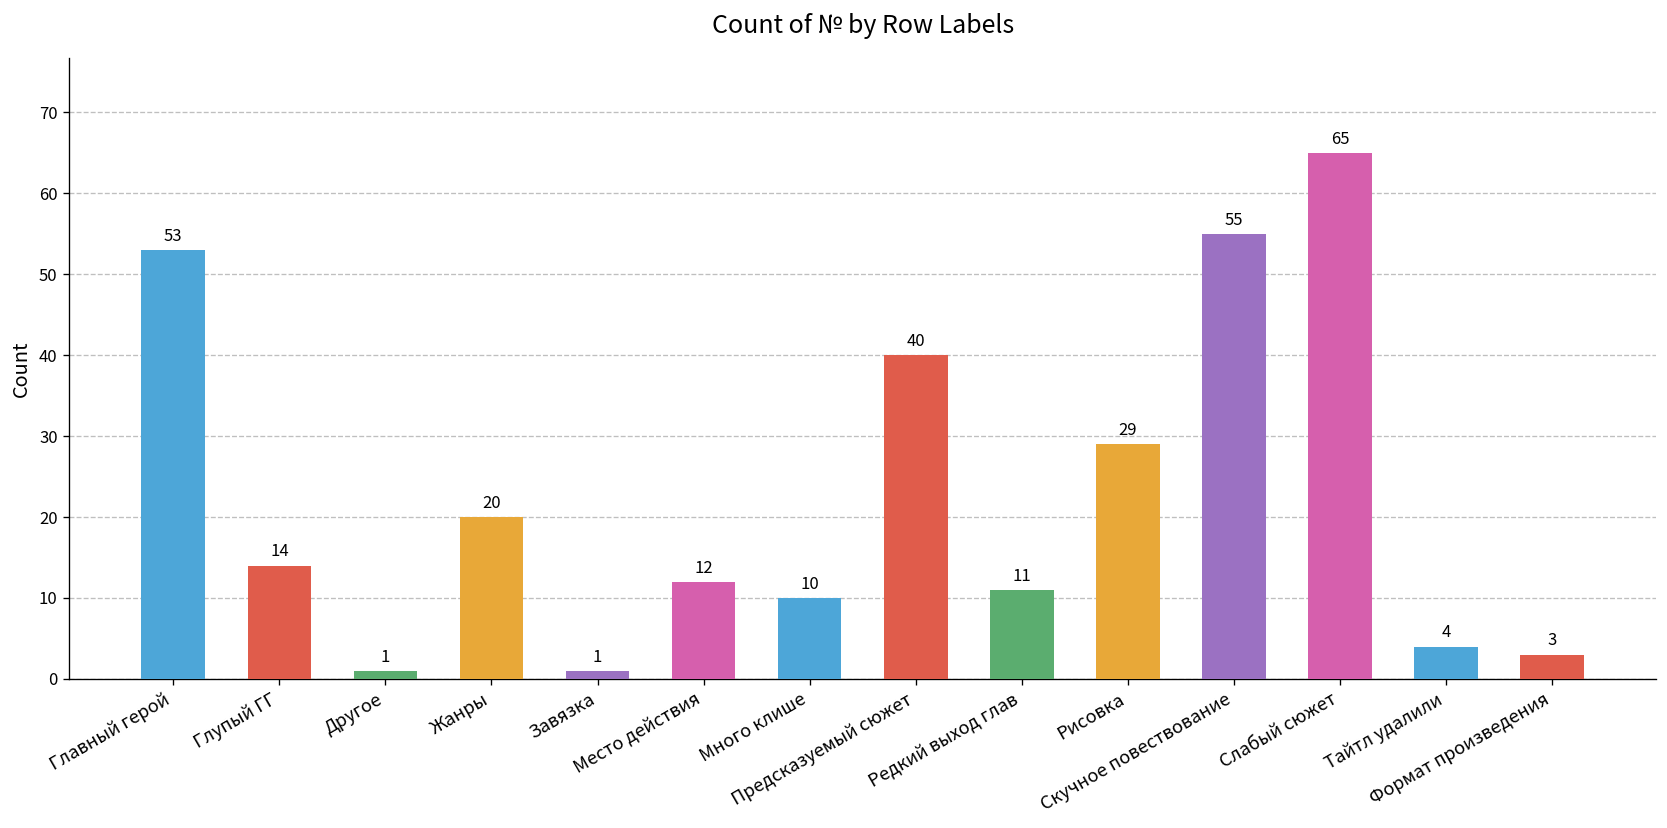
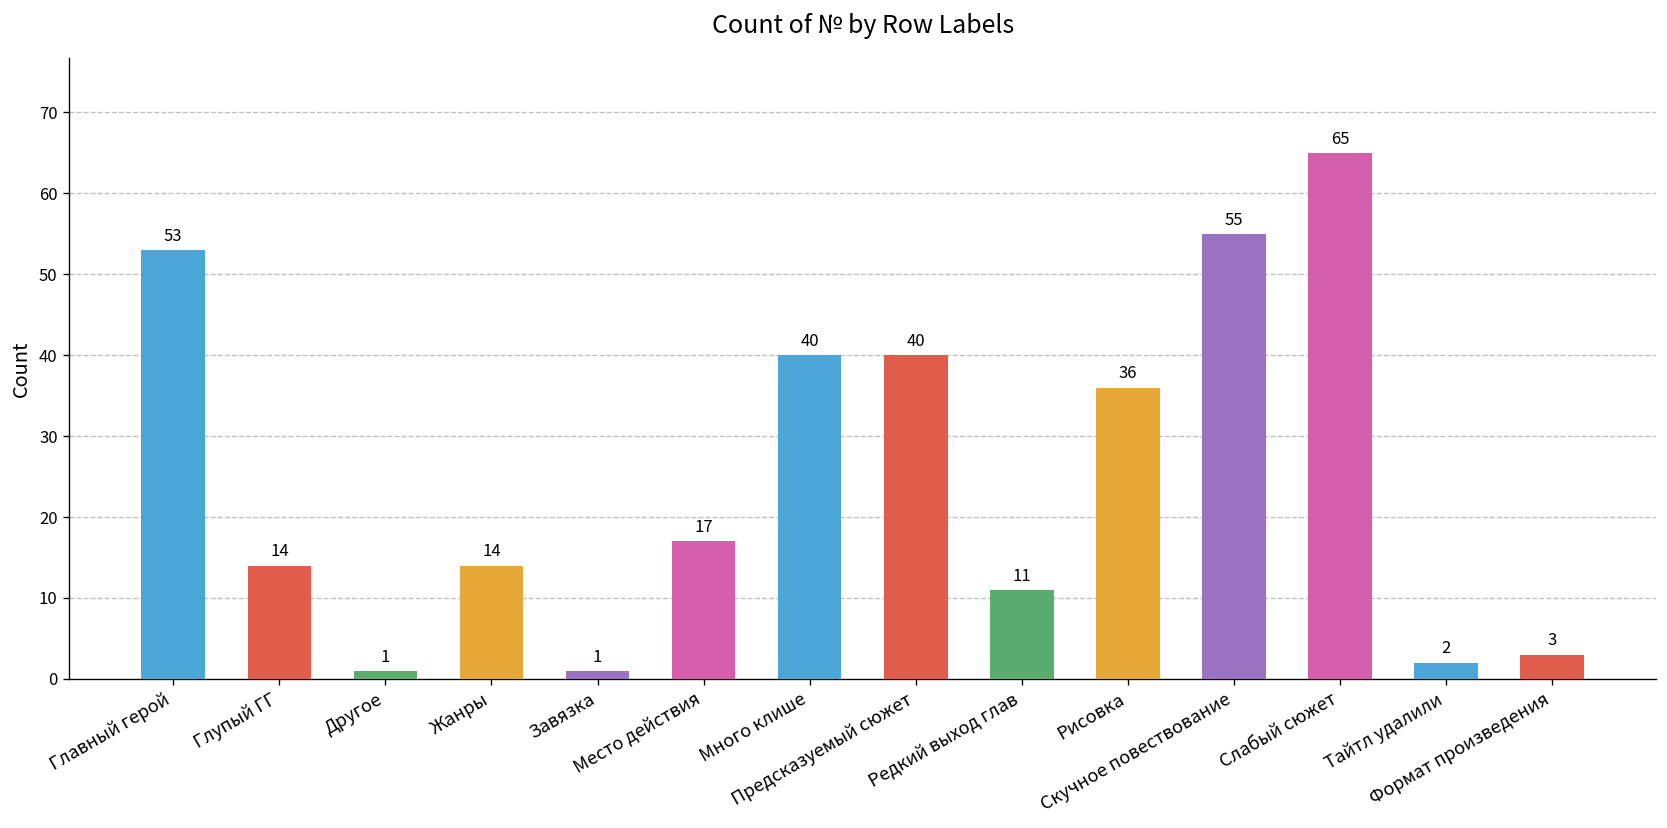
Жанры: 20 -> 14
Место действия: 12 -> 17
Много клише: 10 -> 40
Рисовка: 29 -> 36
Тайтл удалили: 4 -> 2
